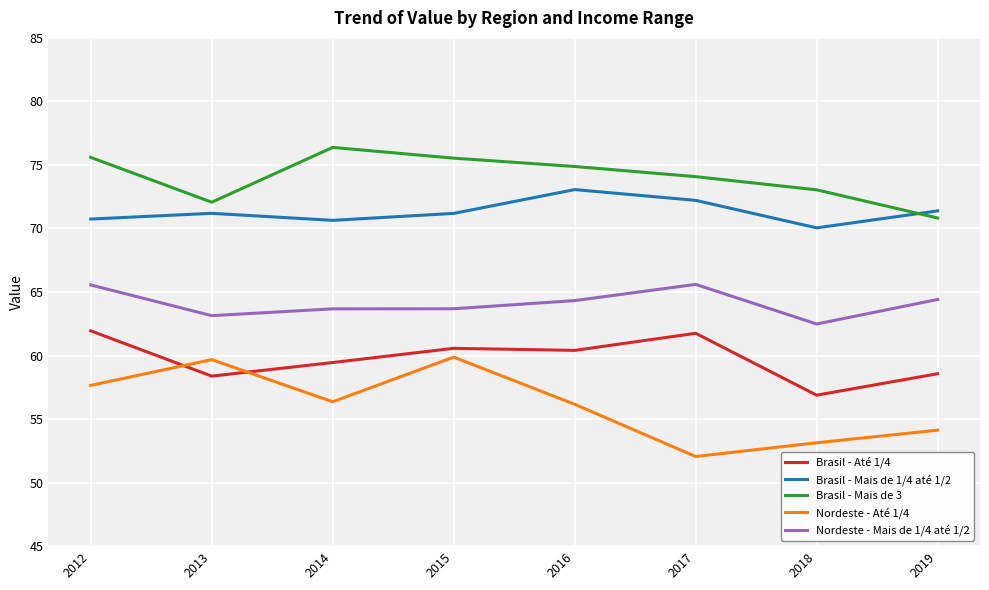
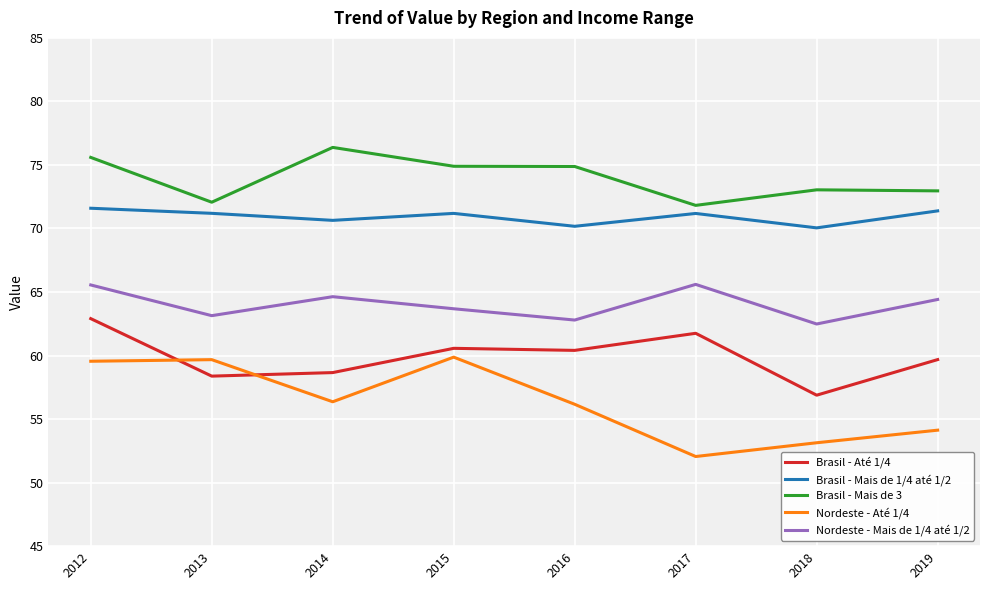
Brasil - Até 1/4, 2012: 61.9 -> 62.9
Brasil - Mais de 1/4 até 1/2, 2012: 70.7 -> 71.6
Nordeste - Até 1/4, 2012: 57.7 -> 59.6
Brasil - Até 1/4, 2014: 59.5 -> 58.7
Nordeste - Mais de 1/4 até 1/2, 2014: 63.7 -> 64.6
Brasil - Mais de 3, 2015: 75.5 -> 74.9
Brasil - Mais de 1/4 até 1/2, 2016: 73.1 -> 70.2
Nordeste - Mais de 1/4 até 1/2, 2016: 64.3 -> 62.8
Brasil - Mais de 1/4 até 1/2, 2017: 72.2 -> 71.2
Brasil - Mais de 3, 2017: 74.1 -> 71.8
Brasil - Até 1/4, 2019: 58.6 -> 59.7
Brasil - Mais de 3, 2019: 70.8 -> 73.0
